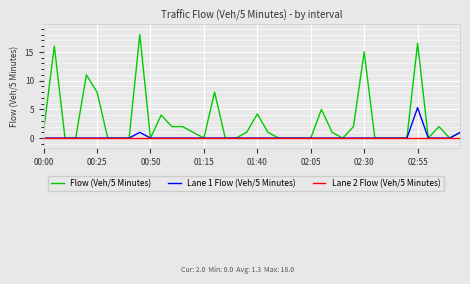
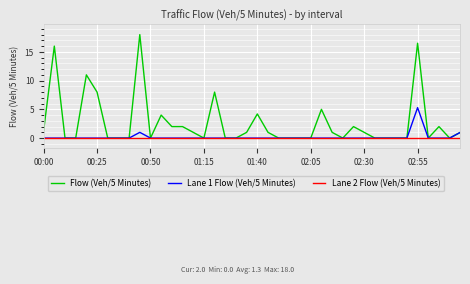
Flow (Veh/5 Minutes), 02:30: 15 -> 1
